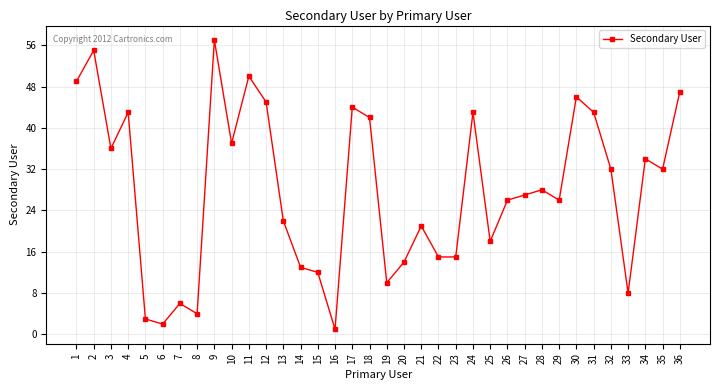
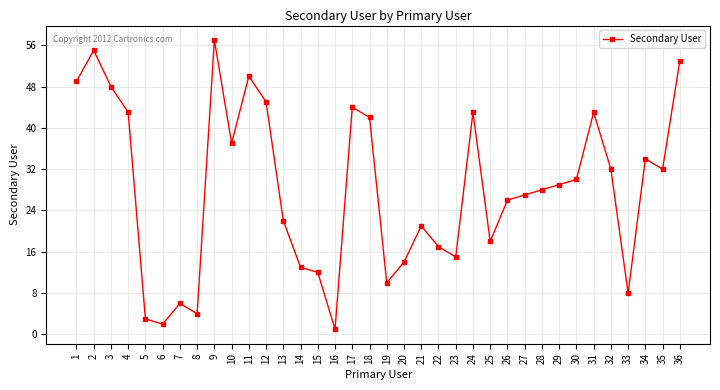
3: 36 -> 48
22: 15 -> 17
29: 26 -> 29
30: 46 -> 30
36: 47 -> 53
